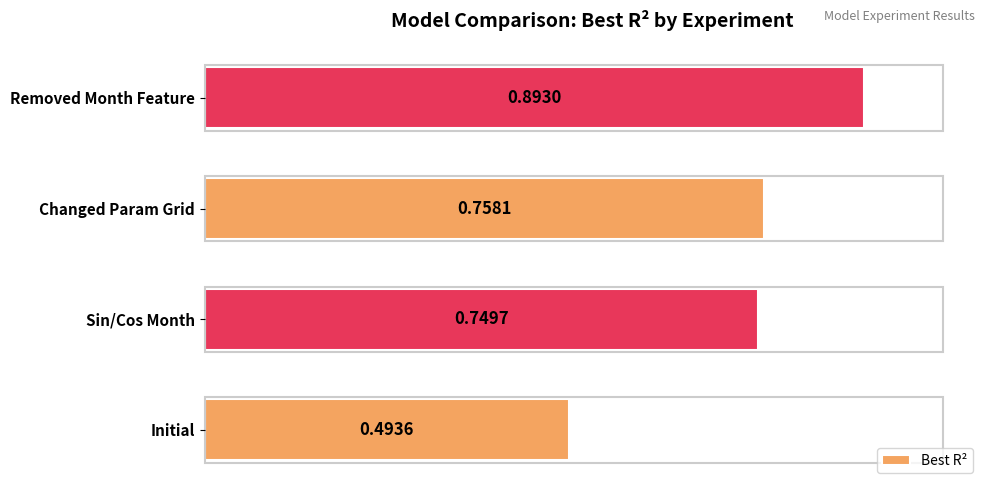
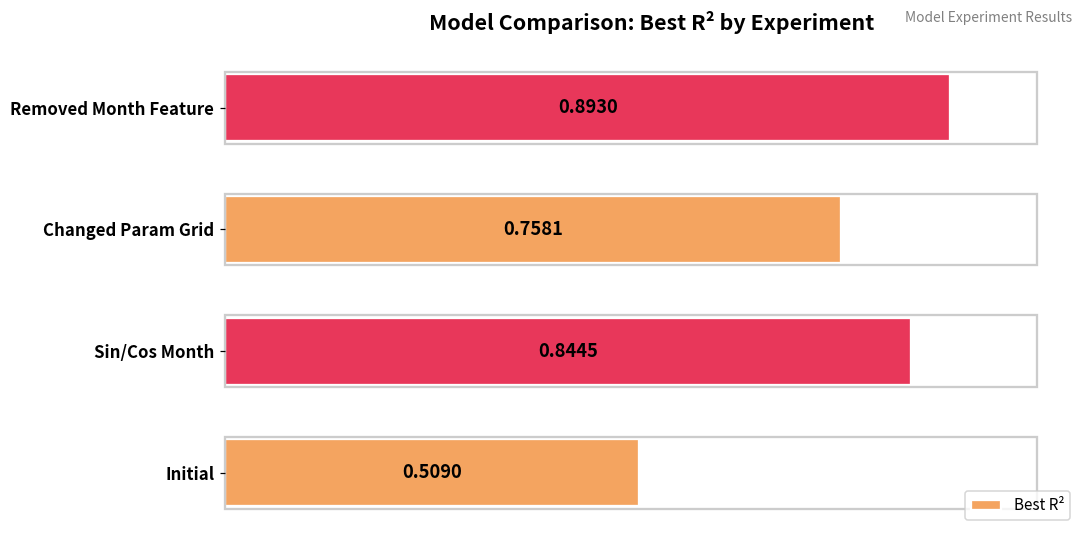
Sin/Cos Month: 0.7497 -> 0.8445
Initial: 0.4936 -> 0.5090
